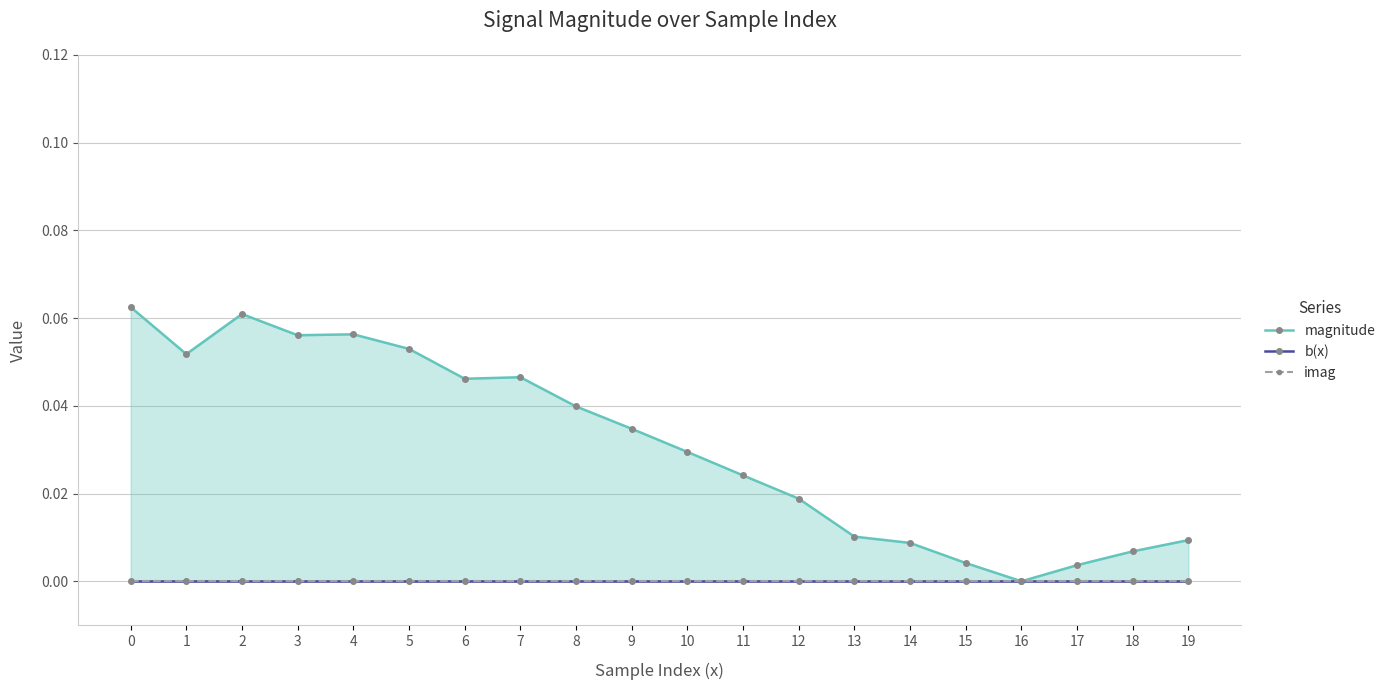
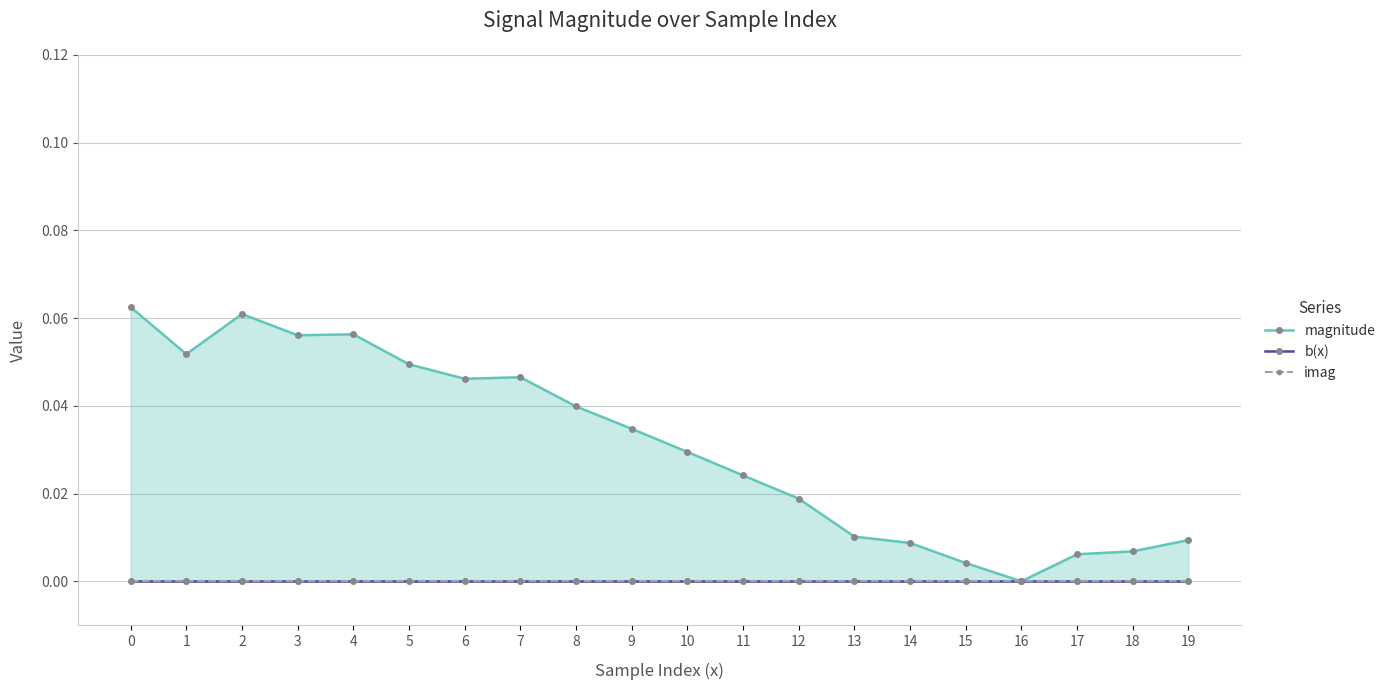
magnitude, 5: 0.053 -> 0.049
magnitude, 17: 0.004 -> 0.006
